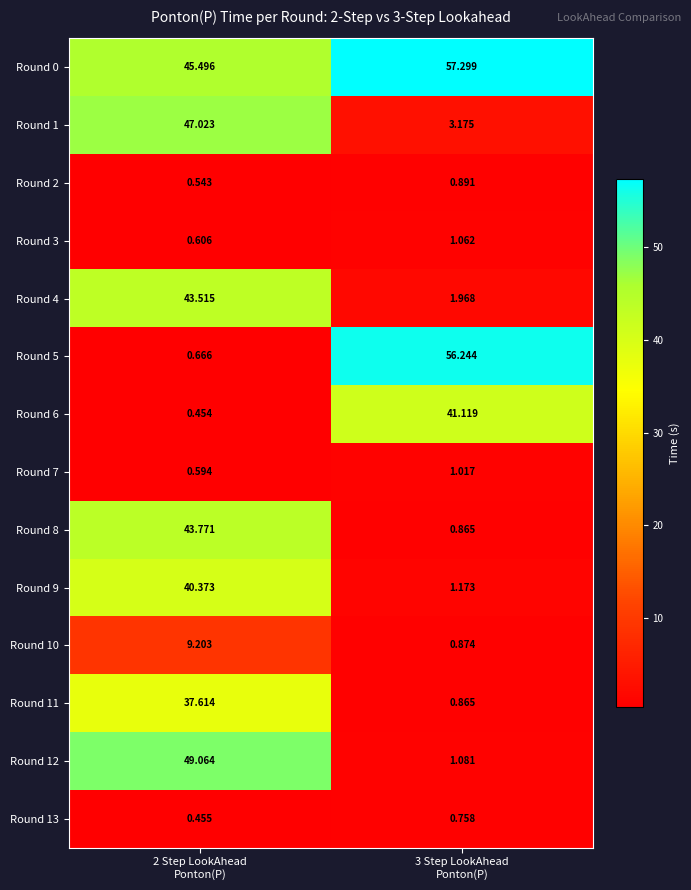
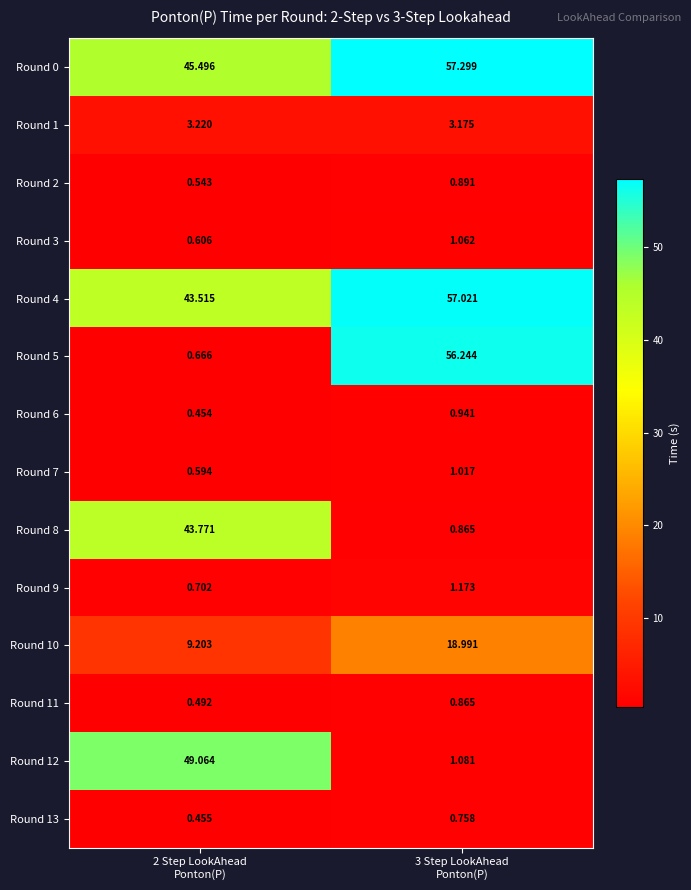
Round 1, 2 Step LookAhead Ponton(P): 47.023 -> 3.220
Round 4, 3 Step LookAhead Ponton(P): 1.968 -> 57.021
Round 6, 3 Step LookAhead Ponton(P): 41.119 -> 0.941
Round 9, 2 Step LookAhead Ponton(P): 40.373 -> 0.702
Round 10, 3 Step LookAhead Ponton(P): 0.874 -> 18.991
Round 11, 2 Step LookAhead Ponton(P): 37.614 -> 0.492
